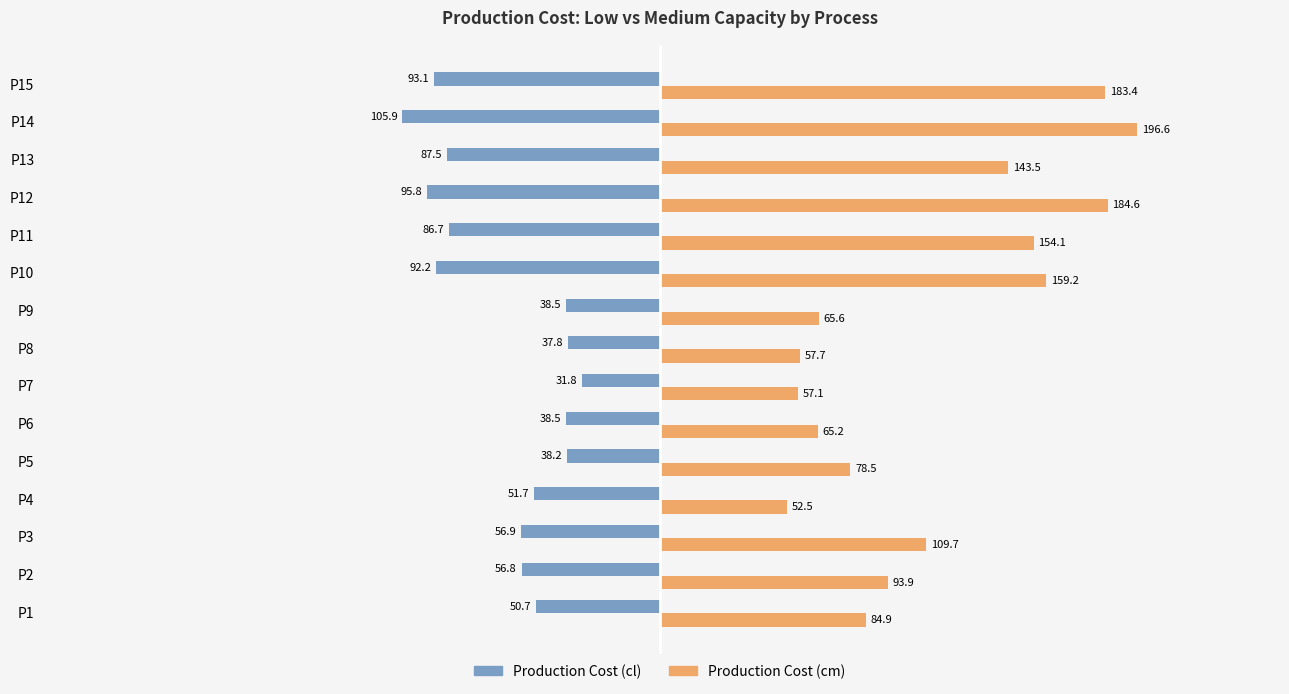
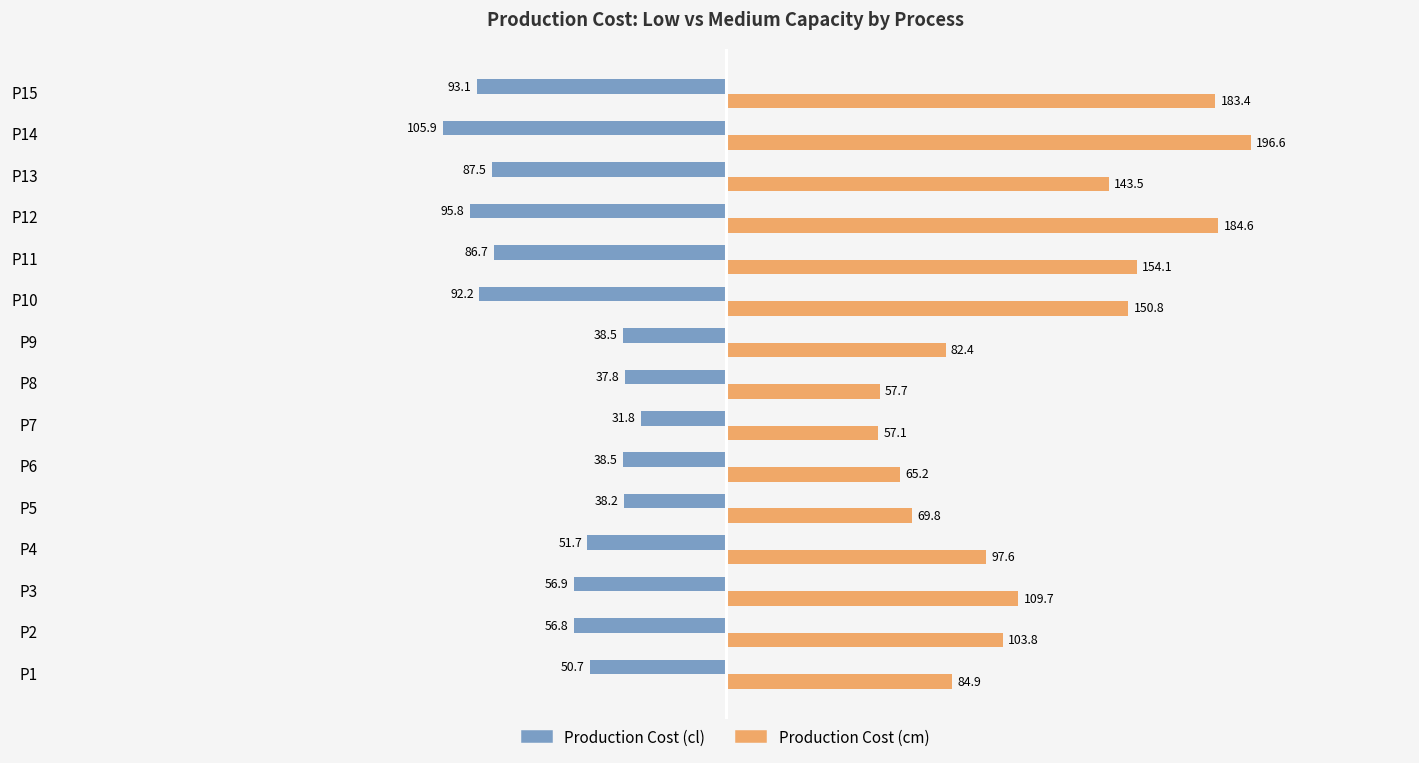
Production Cost (cm), P10: 159.2 -> 150.8
Production Cost (cm), P9: 65.6 -> 82.4
Production Cost (cm), P5: 78.5 -> 69.8
Production Cost (cm), P4: 52.5 -> 97.6
Production Cost (cm), P2: 93.9 -> 103.8
